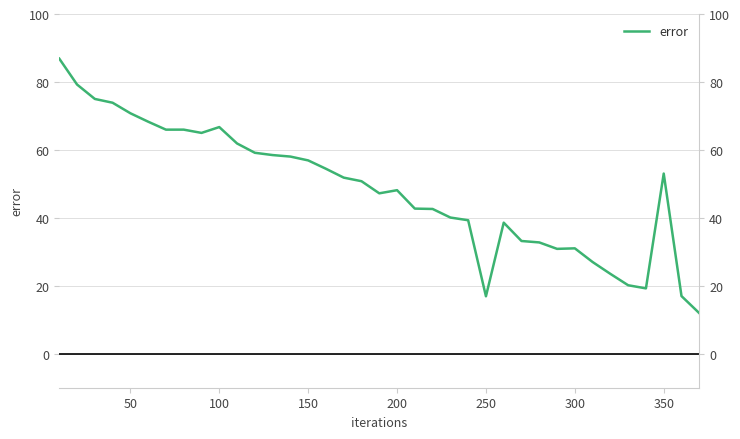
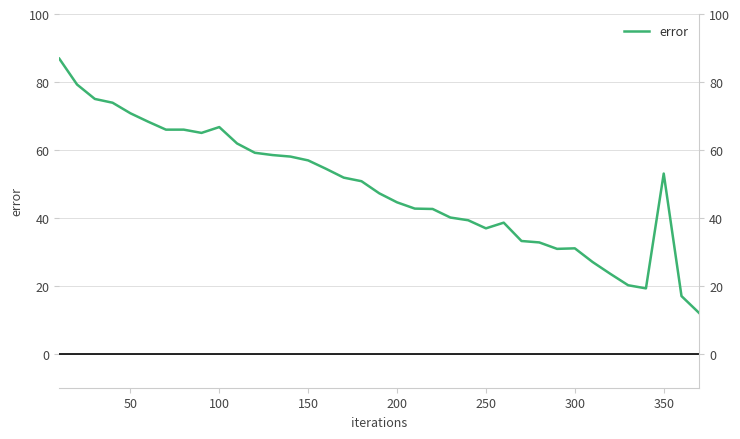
200: 48 -> 45
250: 17 -> 37
